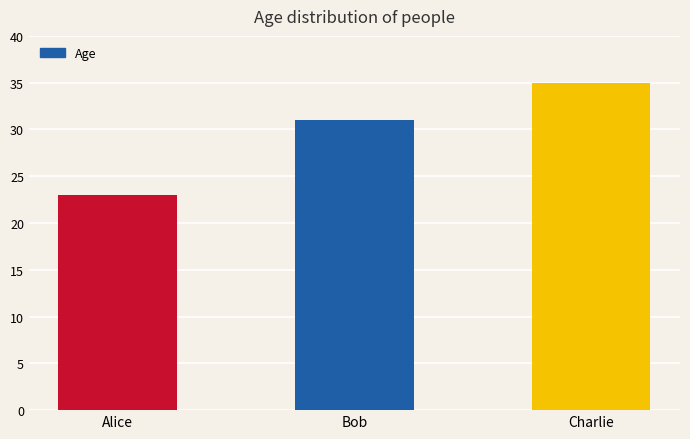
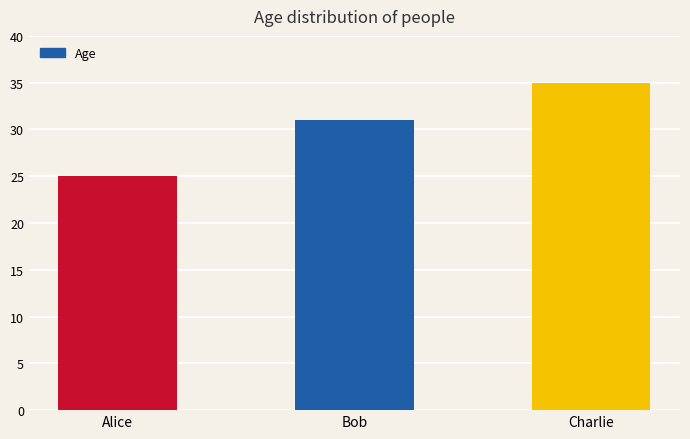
Alice: 23 -> 25
